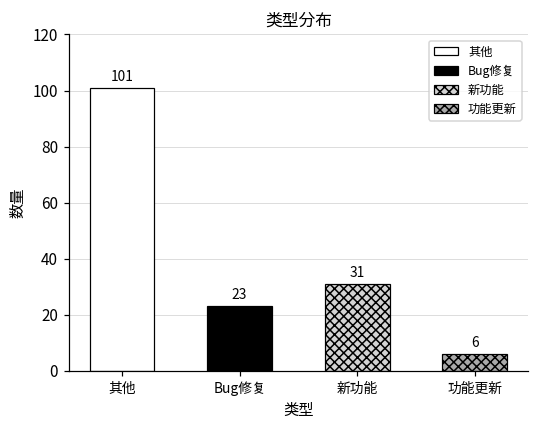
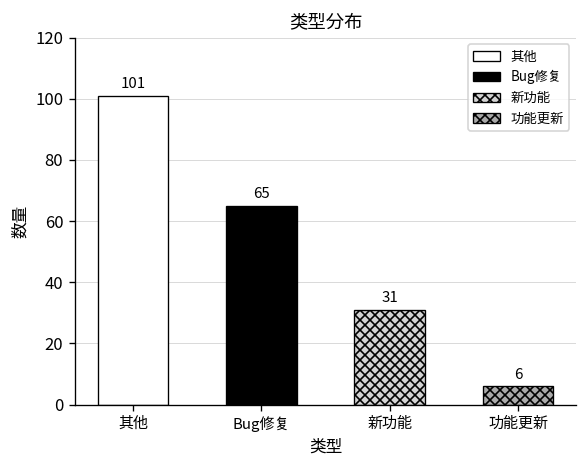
Bug修复: 23 -> 65
